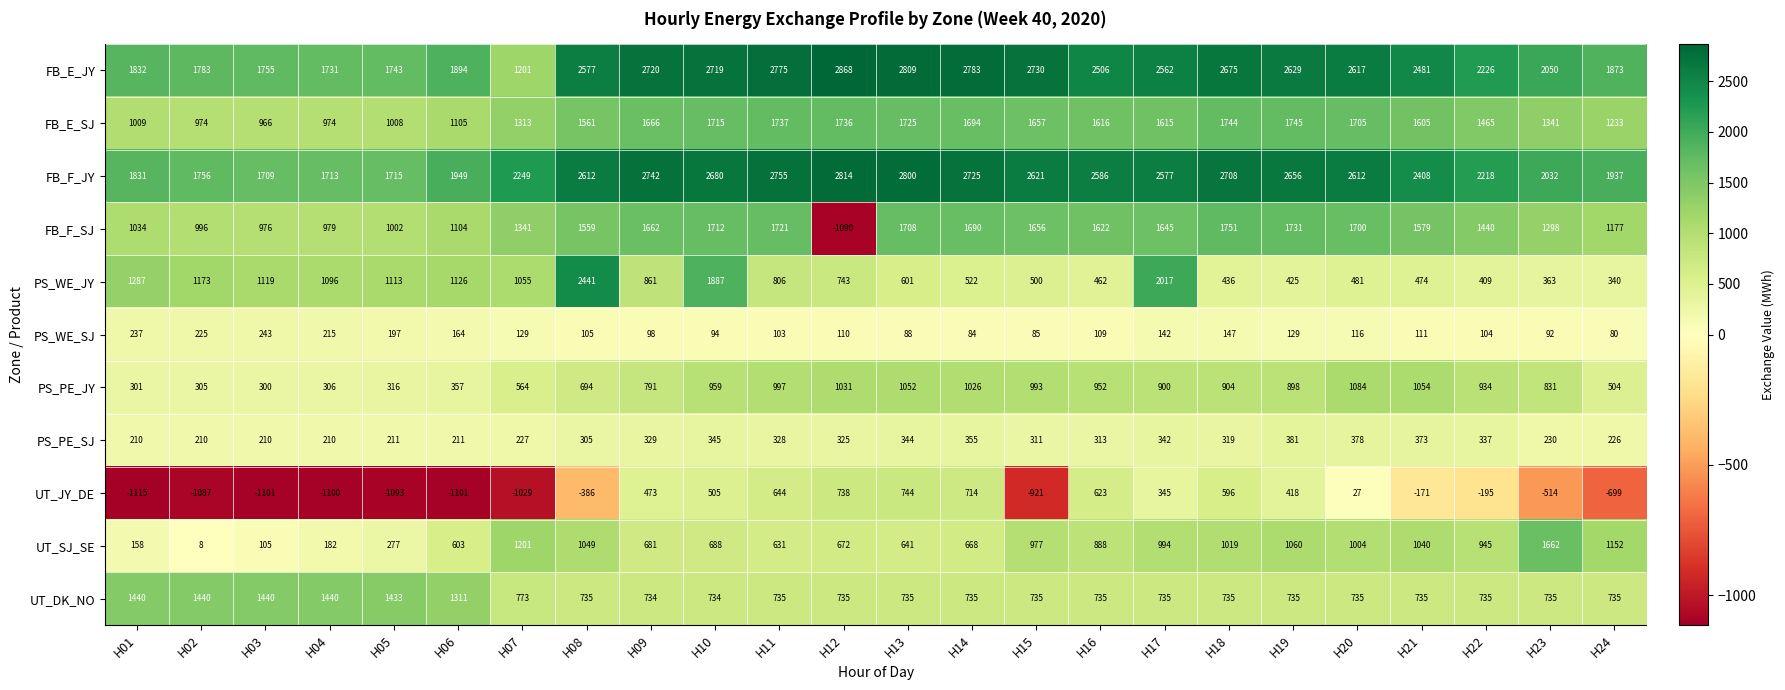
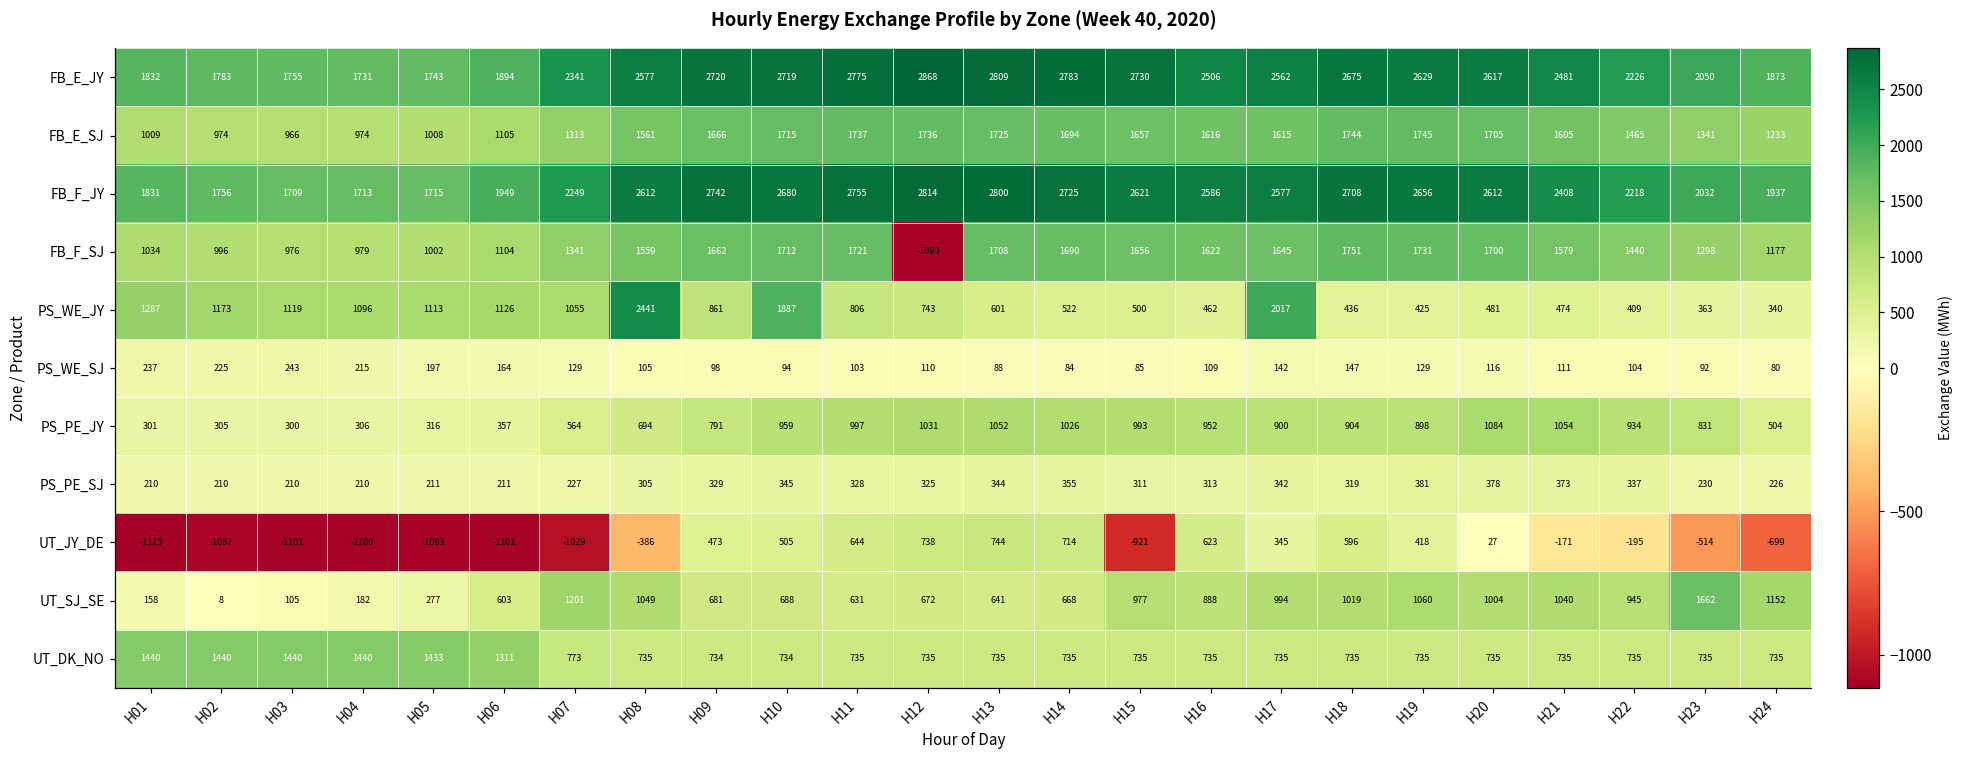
FB_E_JY, H07: 1201 -> 2341
